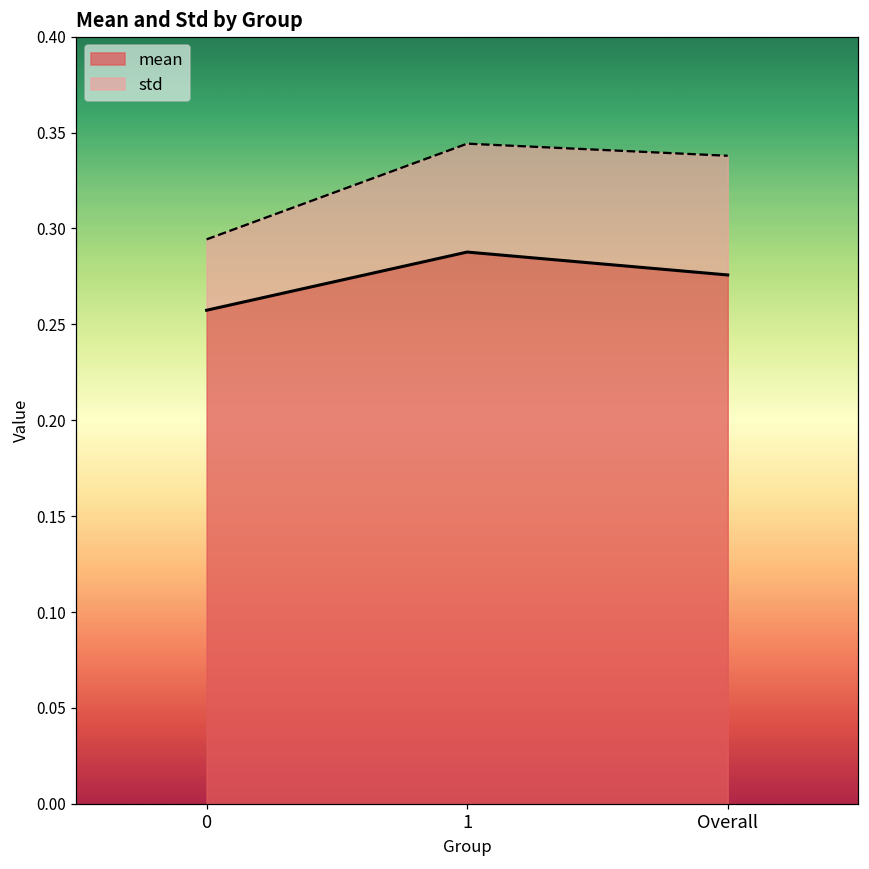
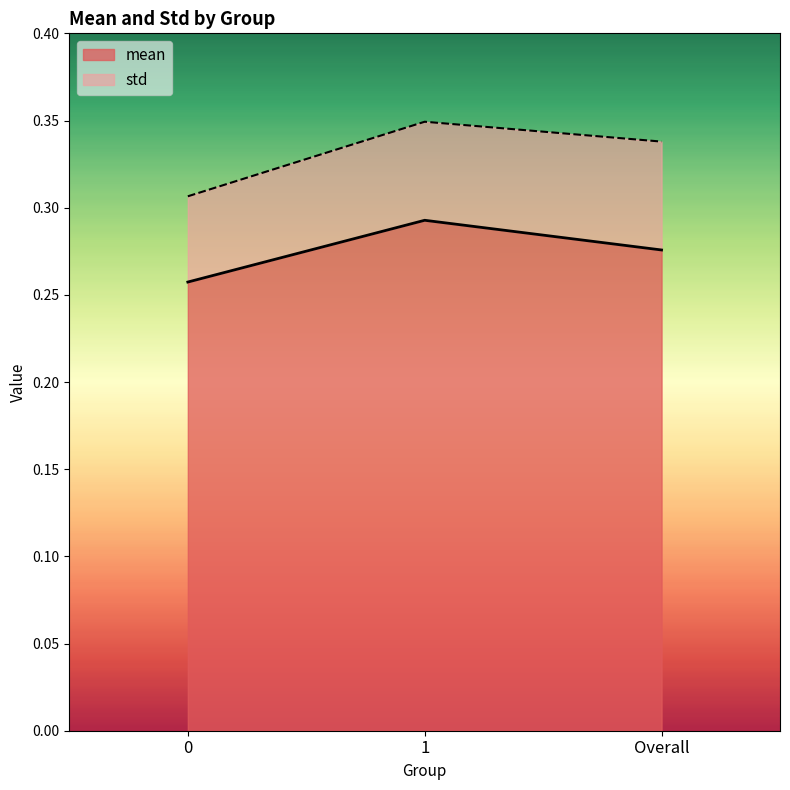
std, 0: 0.037 -> 0.049
mean, 1: 0.288 -> 0.293
